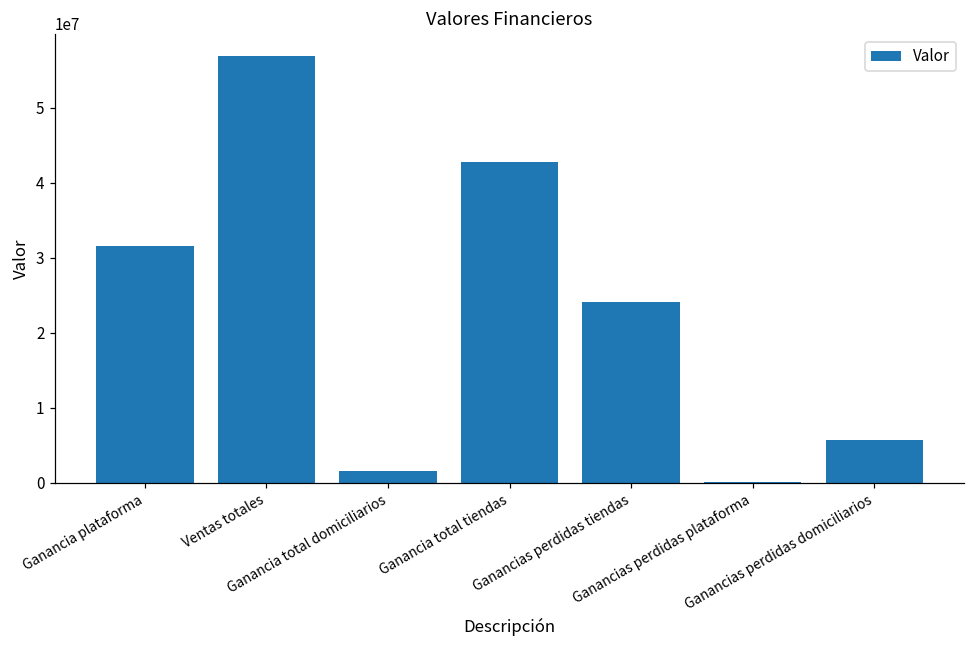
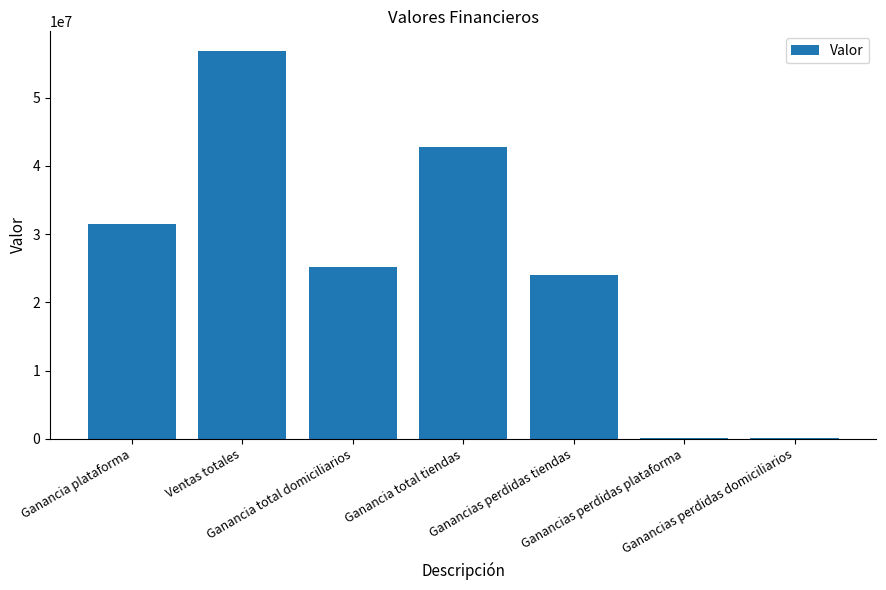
Ganancia total domiciliarios: 2000000 -> 25000000
Ganancias perdidas domiciliarios: 6000000 -> 0
